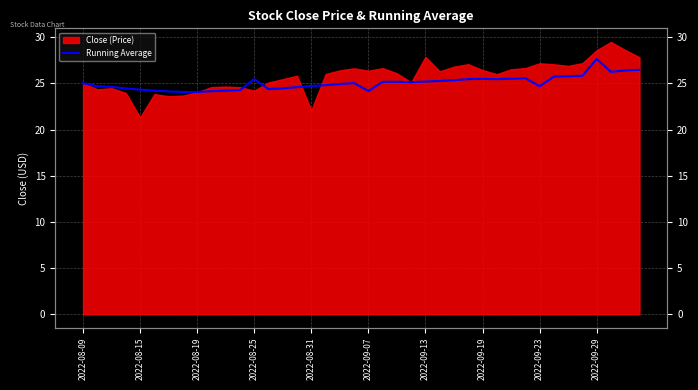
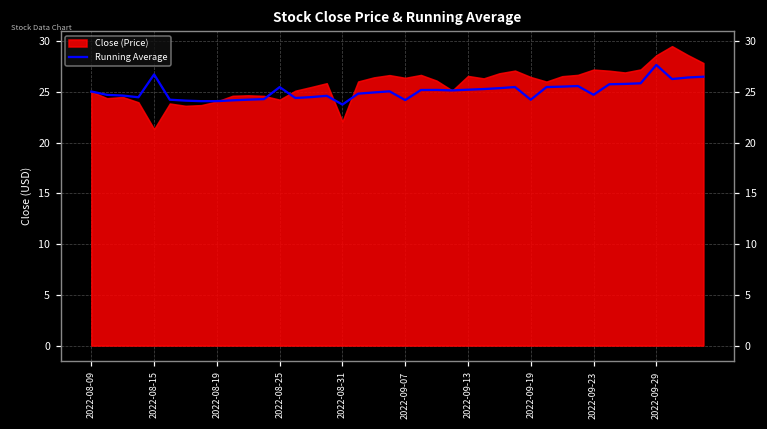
Running Average, 2022-08-15: 24 -> 27
Running Average, 2022-08-31: 25 -> 24
Close (Price), 2022-09-13: 28 -> 27
Running Average, 2022-09-19: 25 -> 24
